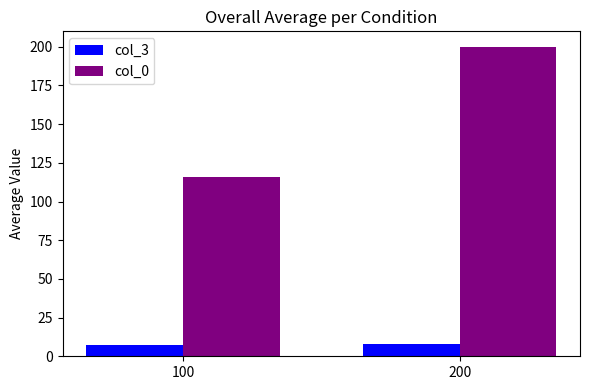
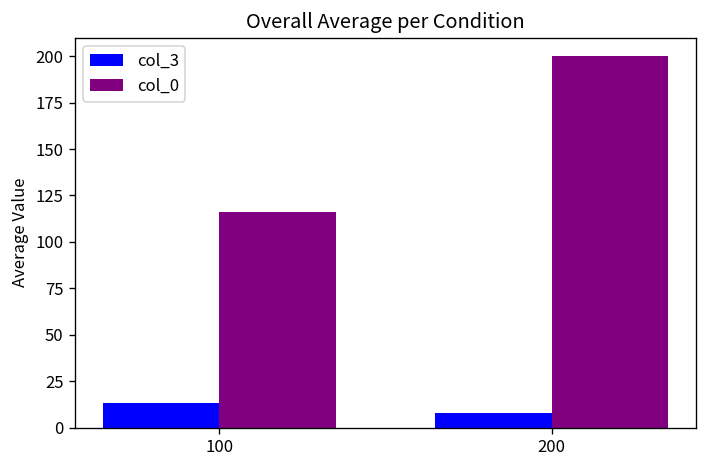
col_3, 100: 7 -> 13
